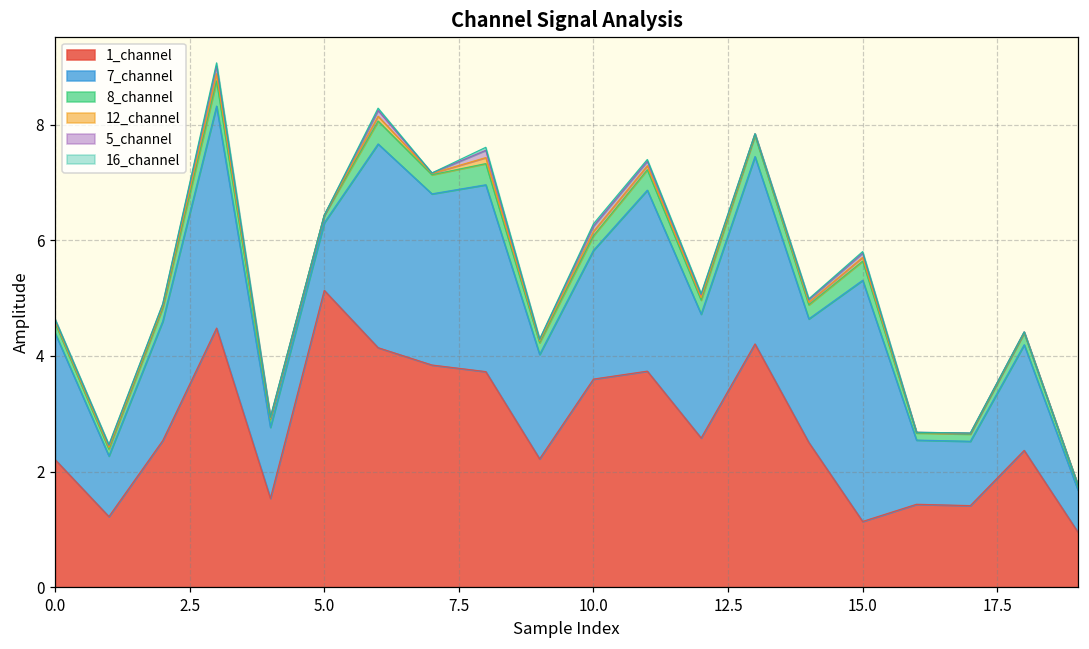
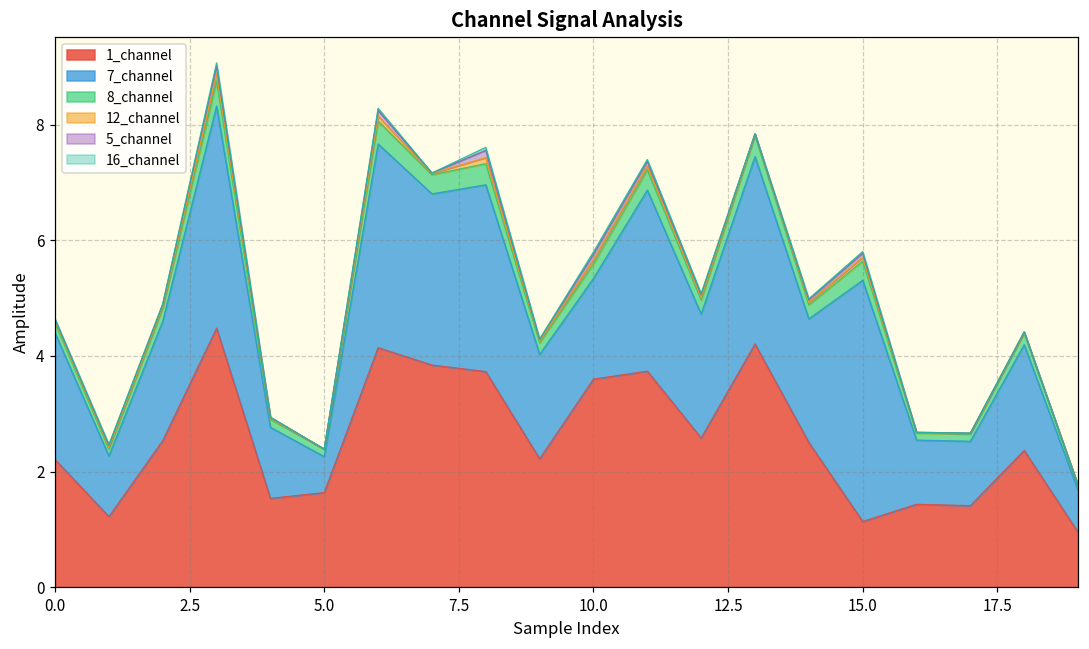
1_channel, 5.0: 5.1 -> 1.6
7_channel, 5.0: 1.2 -> 0.6
7_channel, 10.0: 2.2 -> 1.7
